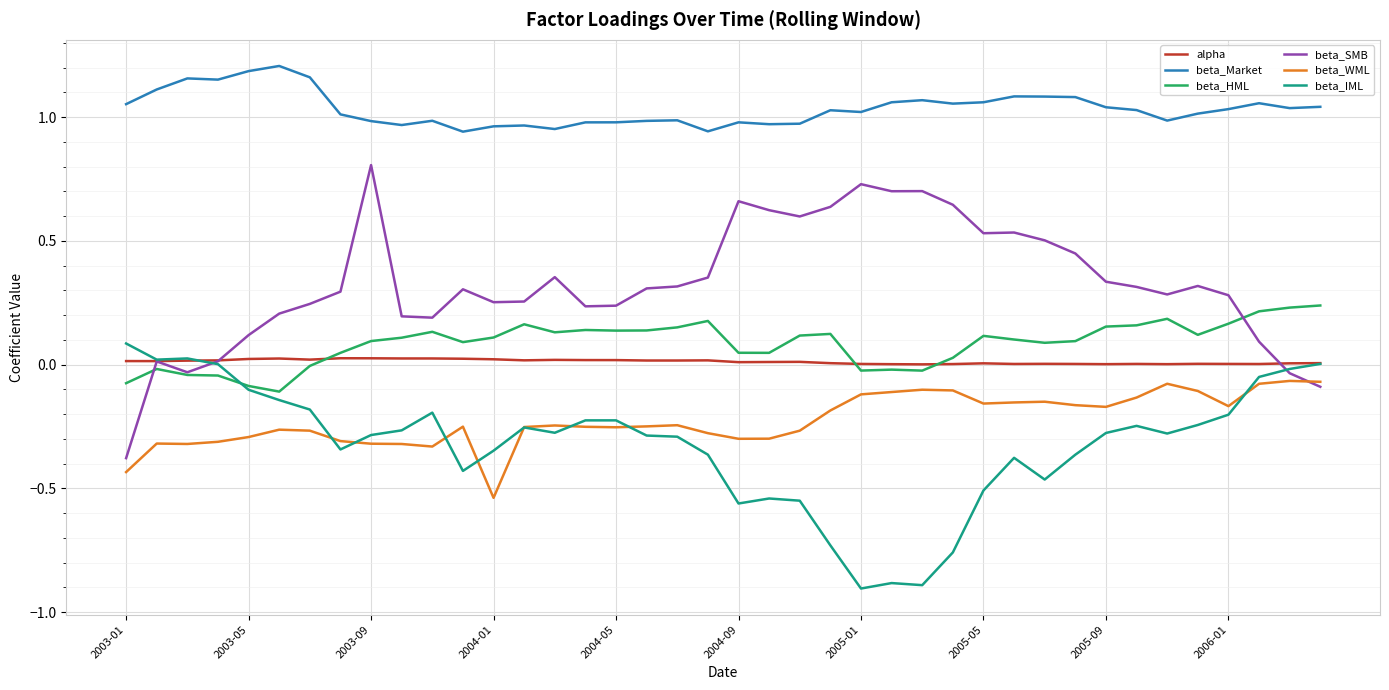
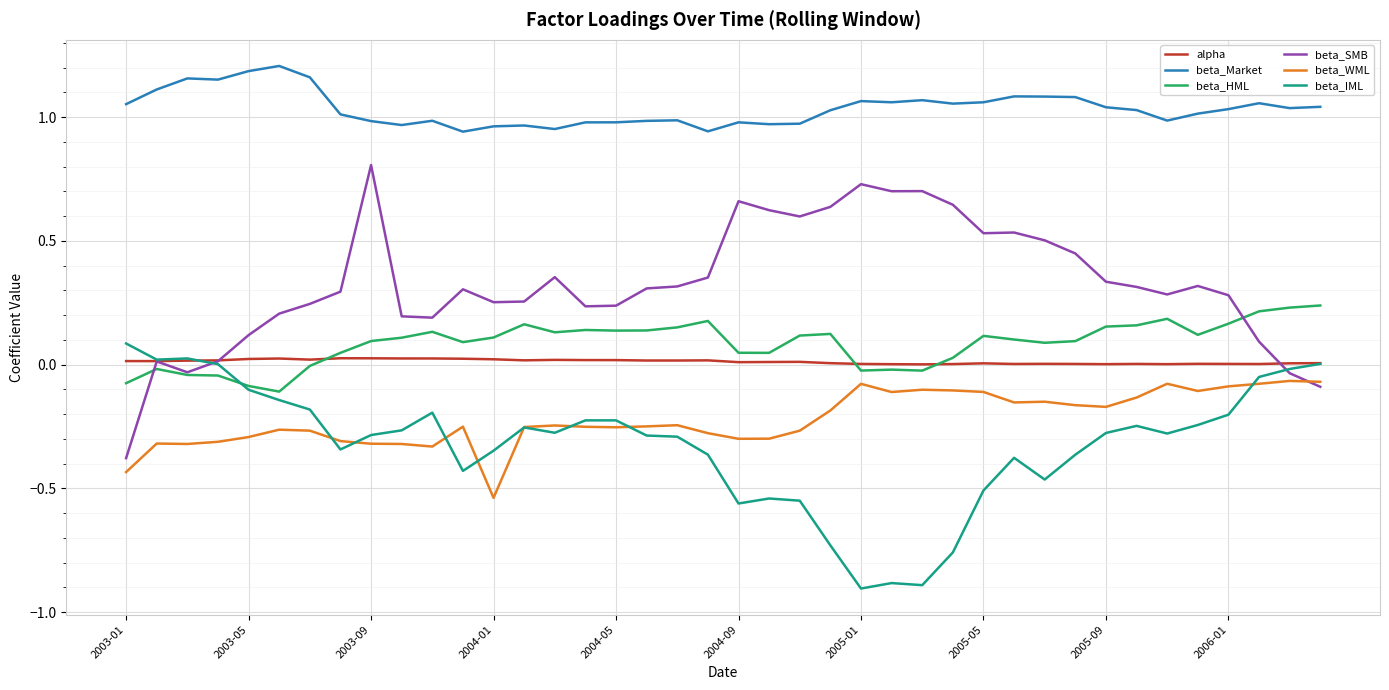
beta_Market, 2005-01: 1.02 -> 1.06
beta_WML, 2005-01: -0.12 -> -0.08
beta_WML, 2005-05: -0.16 -> -0.11
beta_WML, 2006-01: -0.17 -> -0.09
